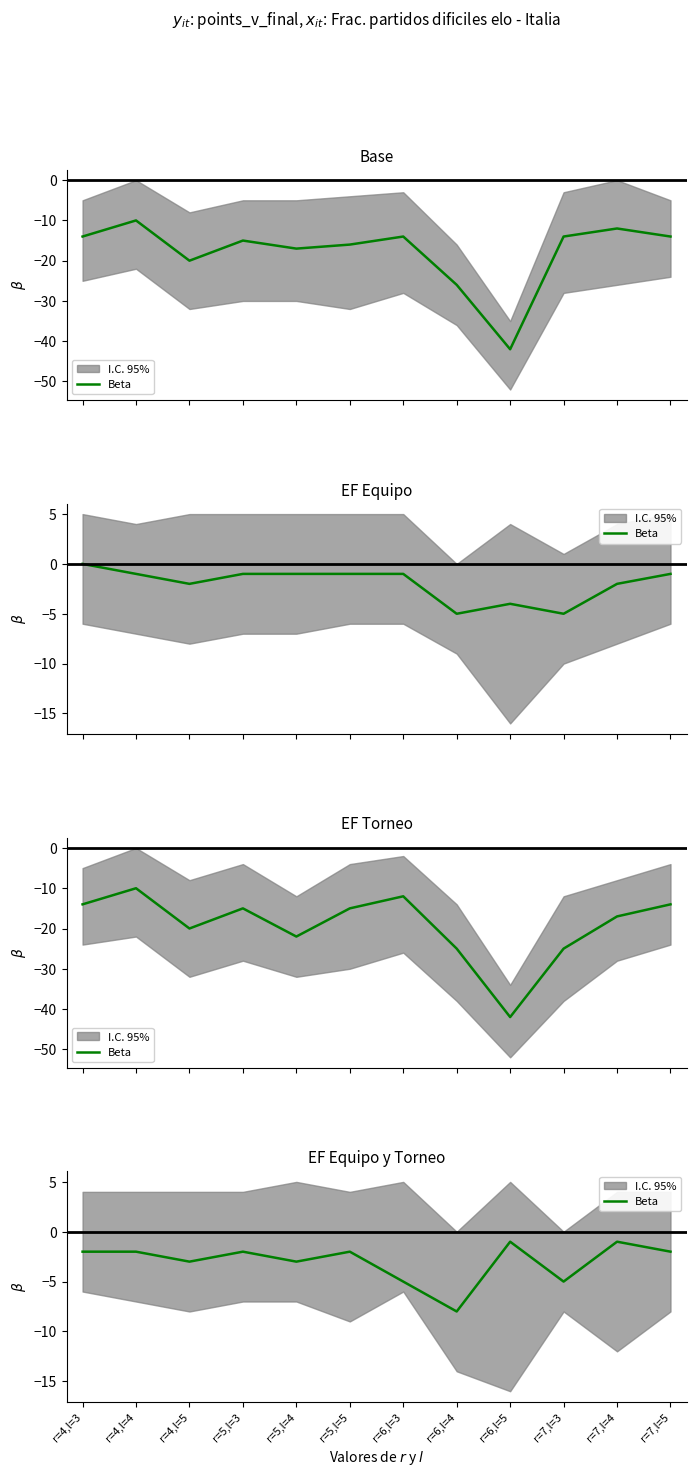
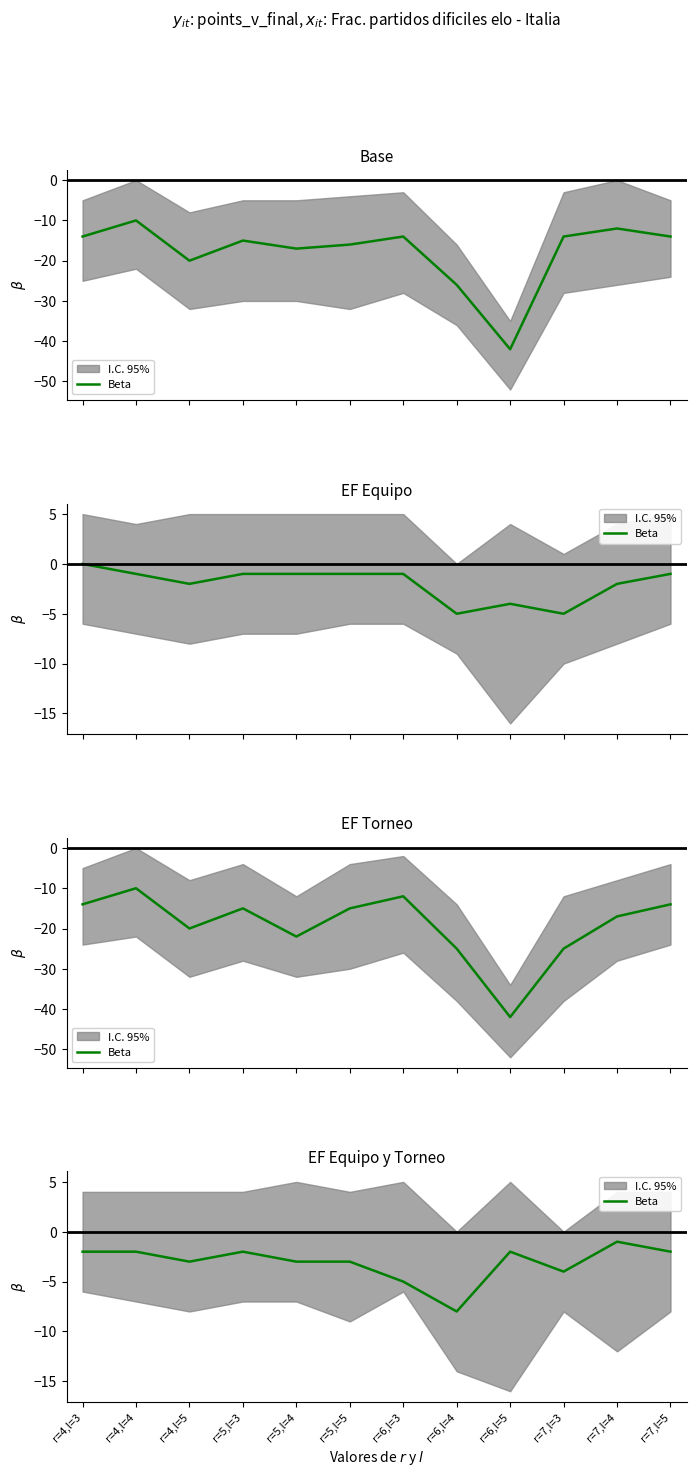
EF Equipo y Torneo, Beta, r=5,l=5: -2 -> -3
EF Equipo y Torneo, Beta, r=6,l=5: -1 -> -2
EF Equipo y Torneo, Beta, r=7,l=3: -5 -> -4
